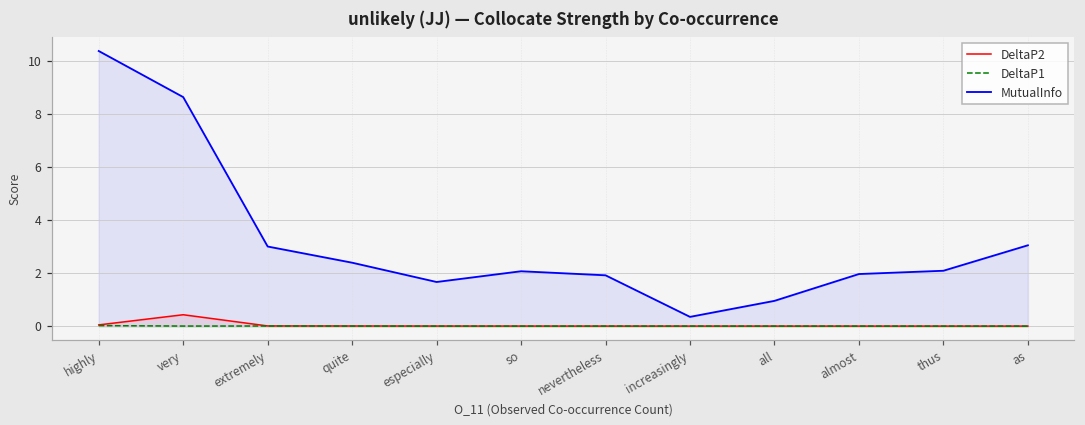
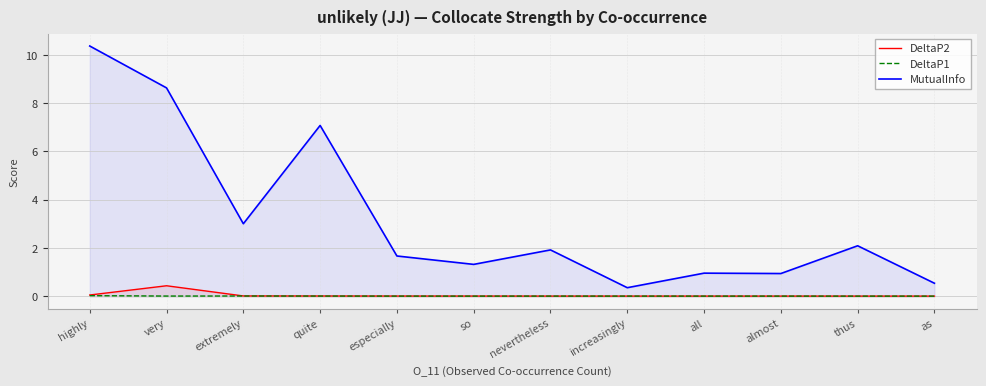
MutualInfo, quite: 2.4 -> 7.1
MutualInfo, so: 2.1 -> 1.3
MutualInfo, almost: 2.0 -> 0.9
MutualInfo, as: 3.0 -> 0.5
